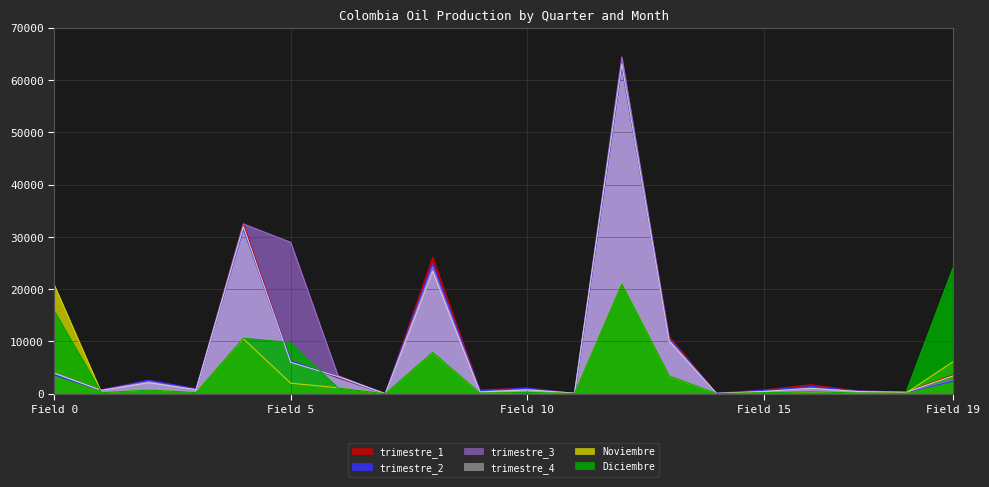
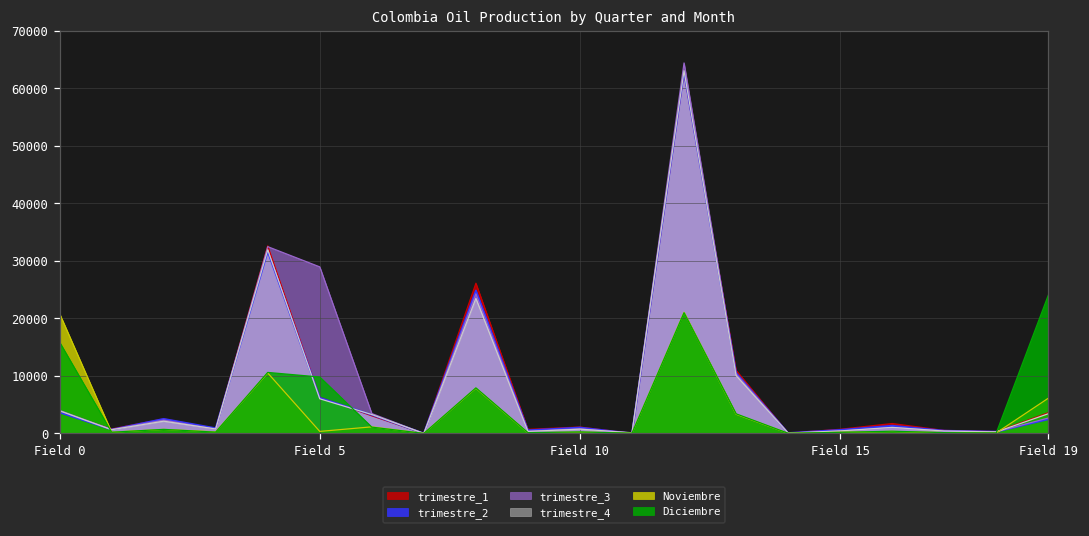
Noviembre, Field 5: 2000 -> 0
